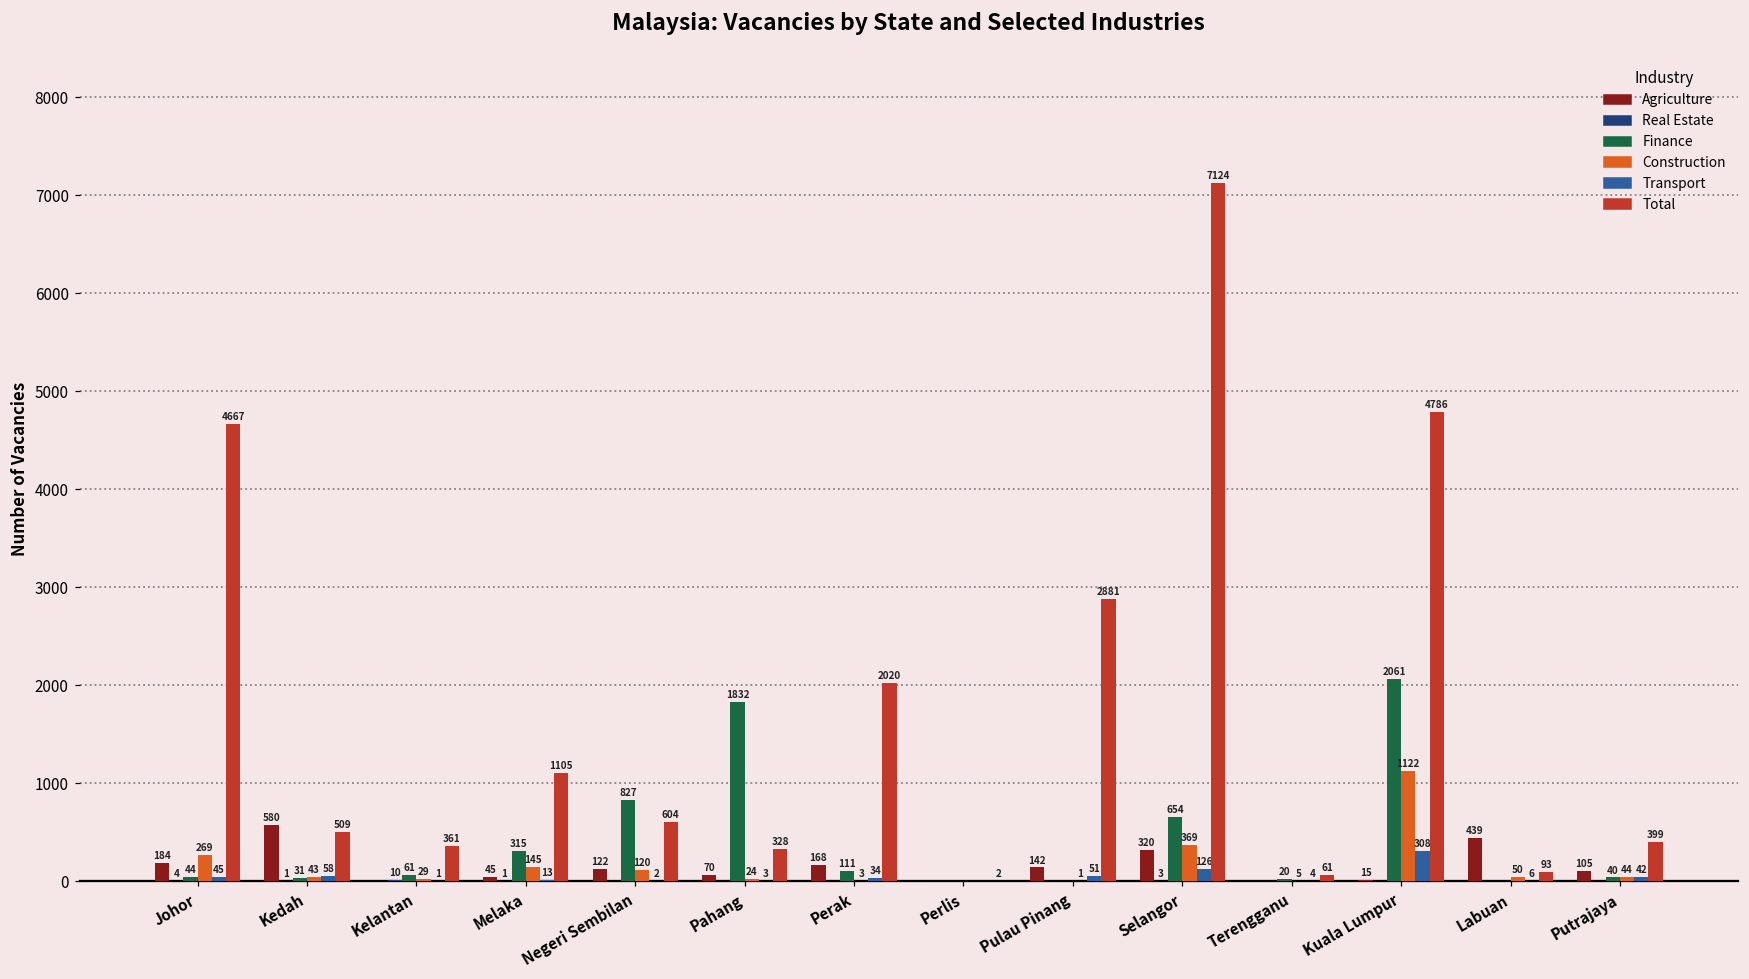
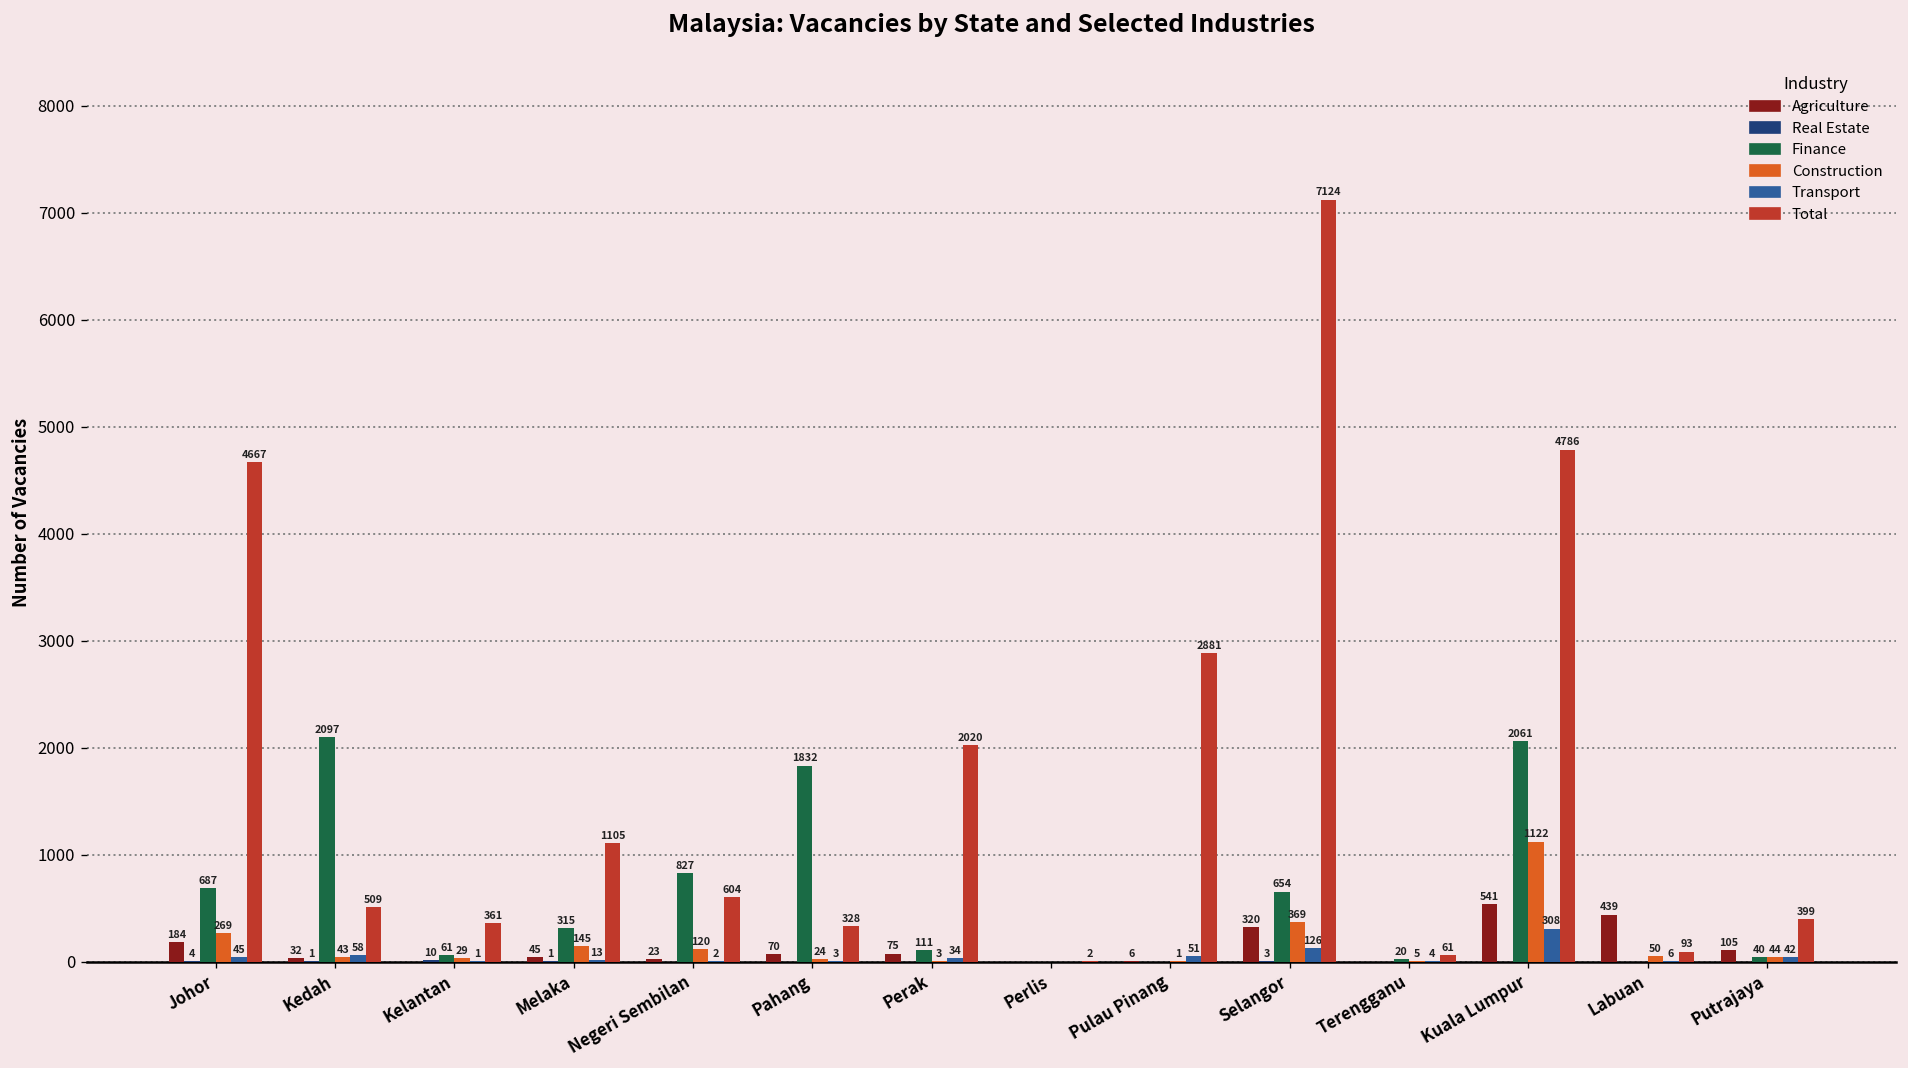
Finance, Johor: 44 -> 687
Agriculture, Kedah: 580 -> 32
Finance, Kedah: 31 -> 2097
Agriculture, Negeri Sembilan: 122 -> 23
Agriculture, Perak: 168 -> 75
Agriculture, Pulau Pinang: 142 -> 6
Agriculture, Kuala Lumpur: 15 -> 541
